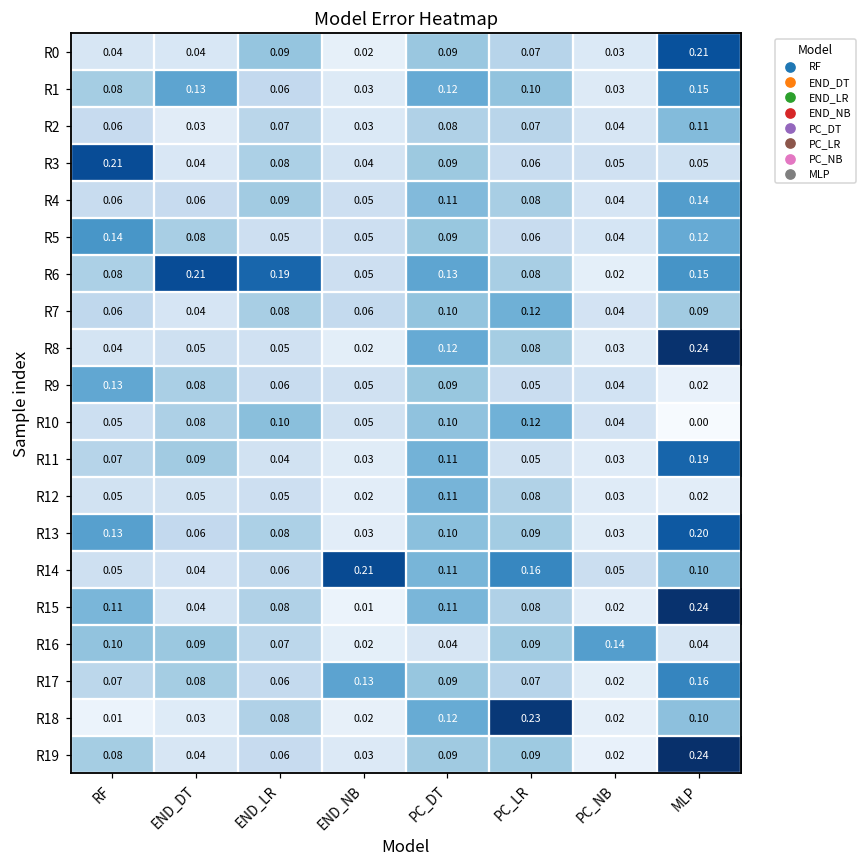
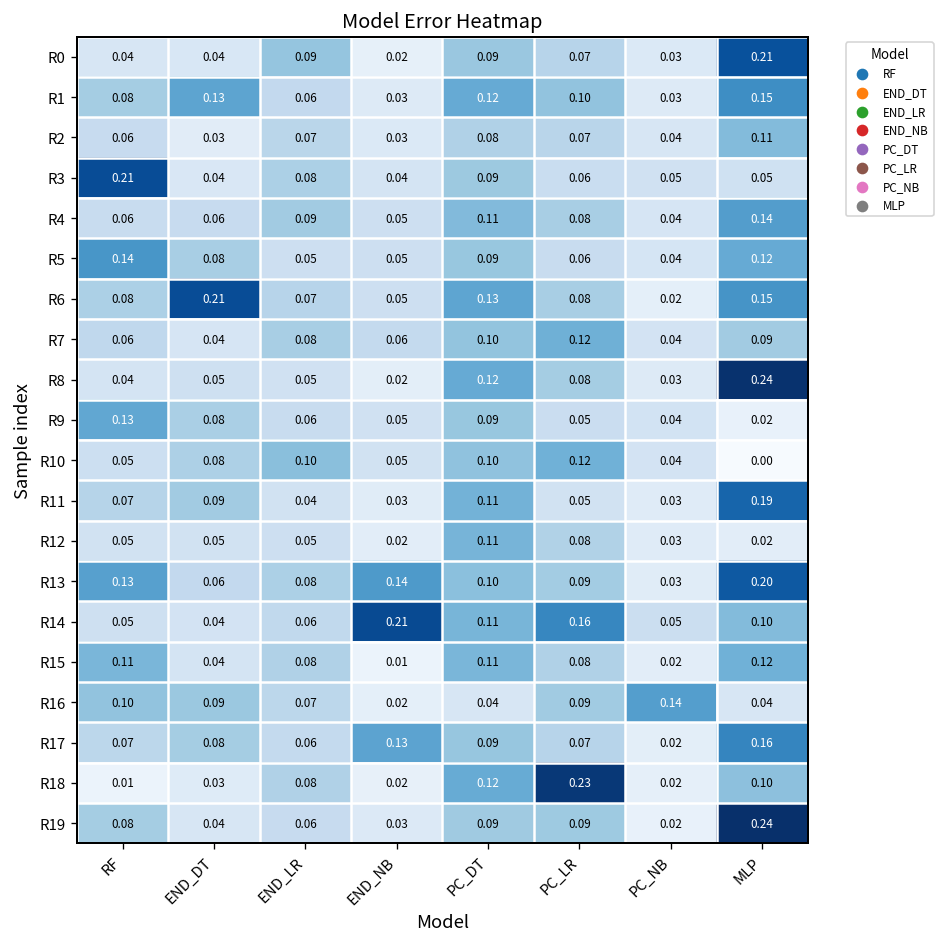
R6, END_LR: 0.19 -> 0.07
R13, END_NB: 0.03 -> 0.14
R15, MLP: 0.24 -> 0.12
